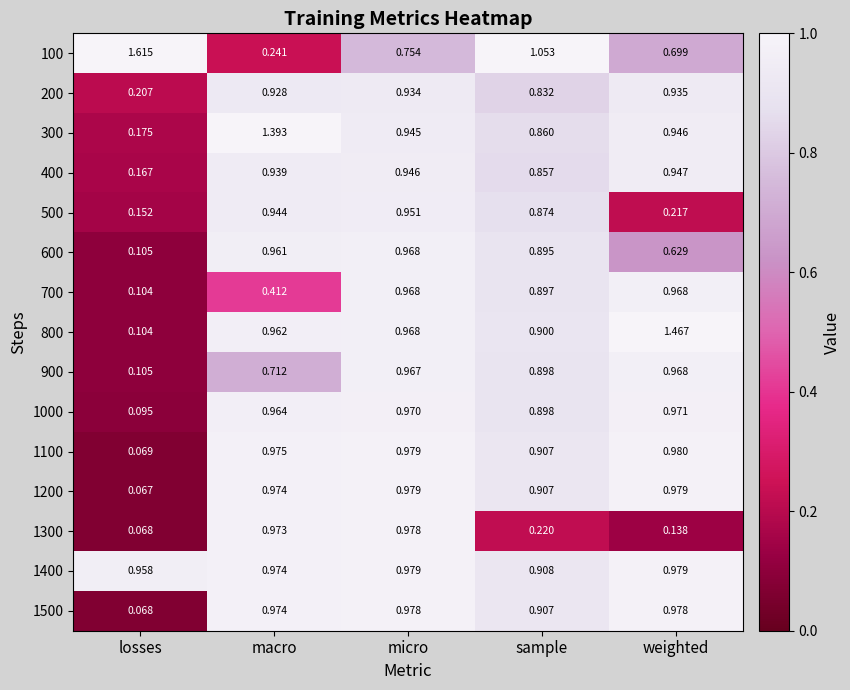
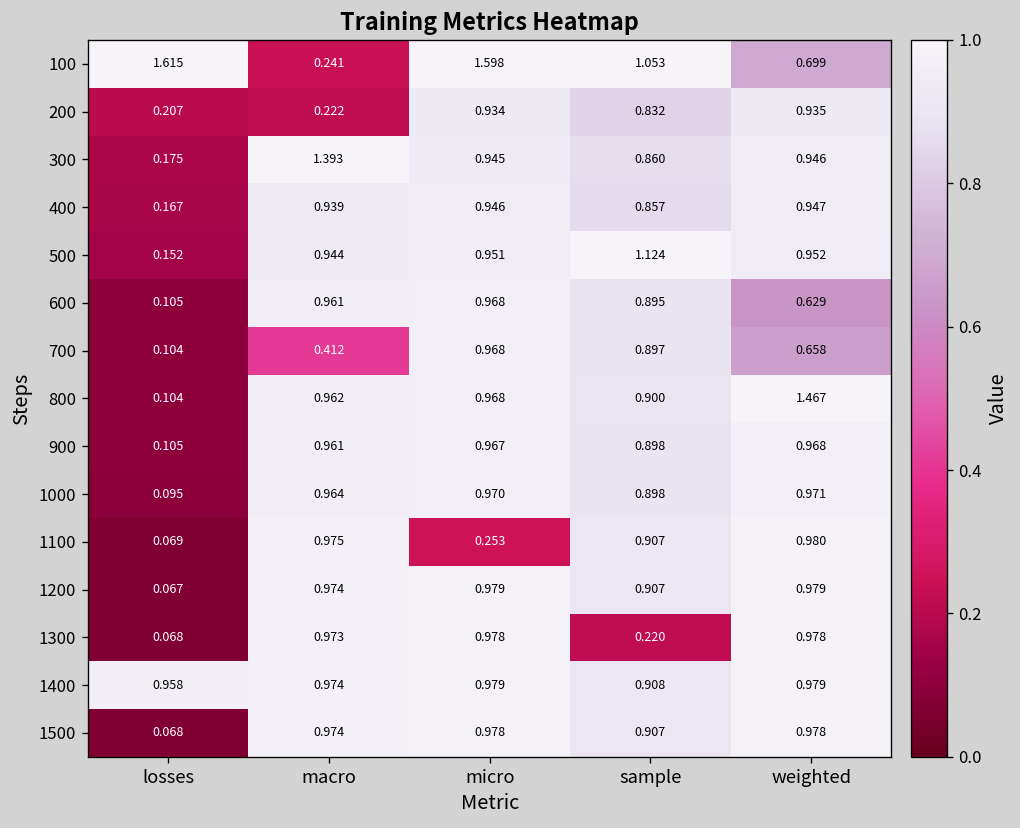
100, micro: 0.754 -> 1.598
200, macro: 0.928 -> 0.222
500, sample: 0.874 -> 1.124
500, weighted: 0.217 -> 0.952
700, weighted: 0.968 -> 0.658
900, macro: 0.712 -> 0.961
1100, micro: 0.979 -> 0.253
1300, weighted: 0.138 -> 0.978
